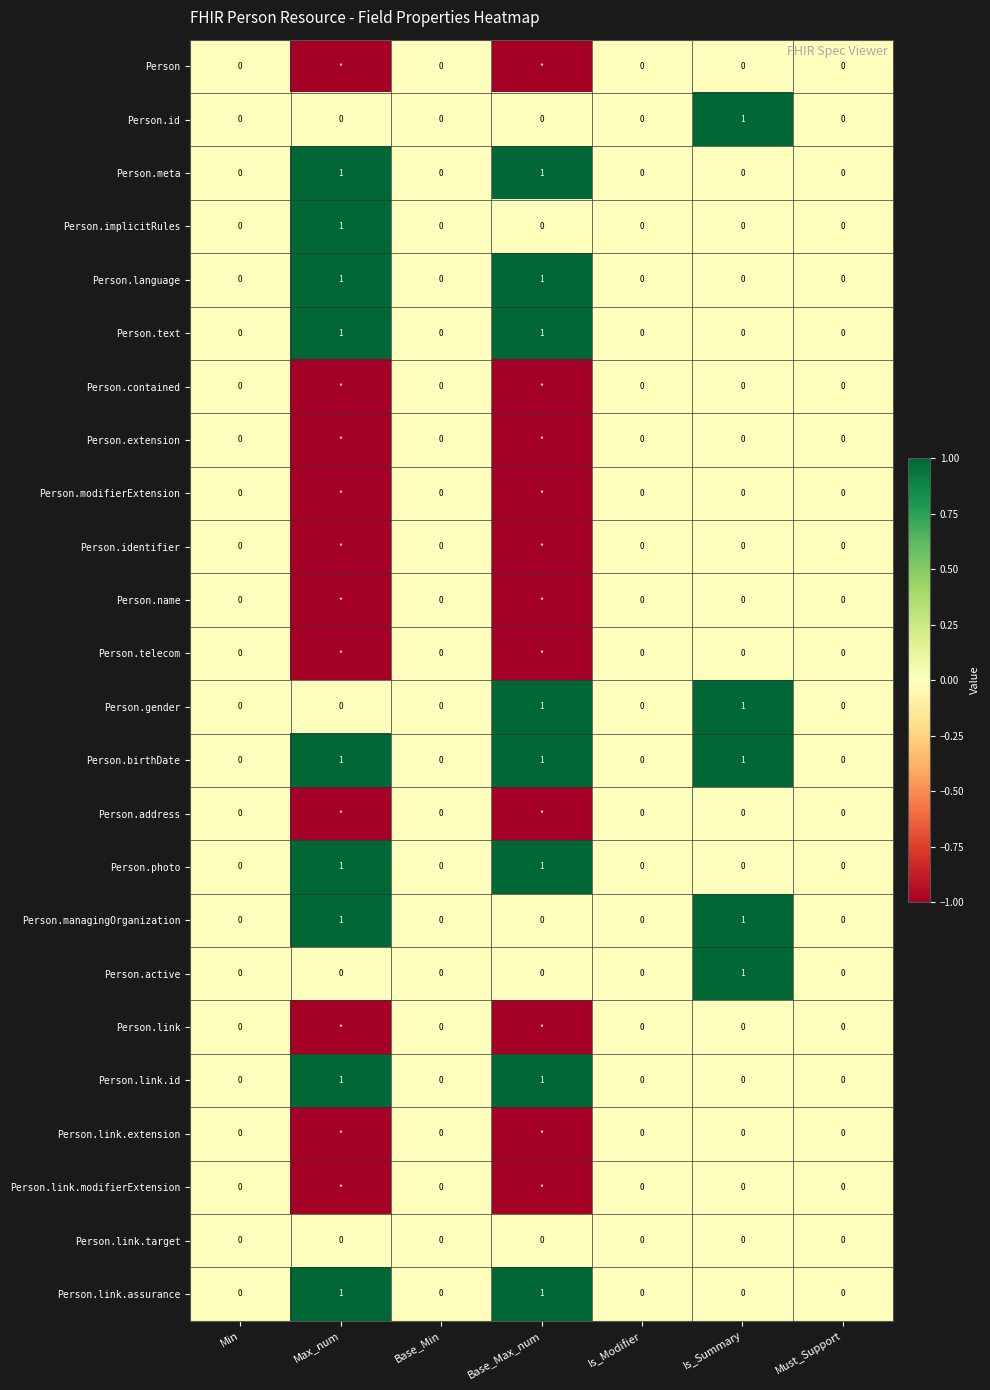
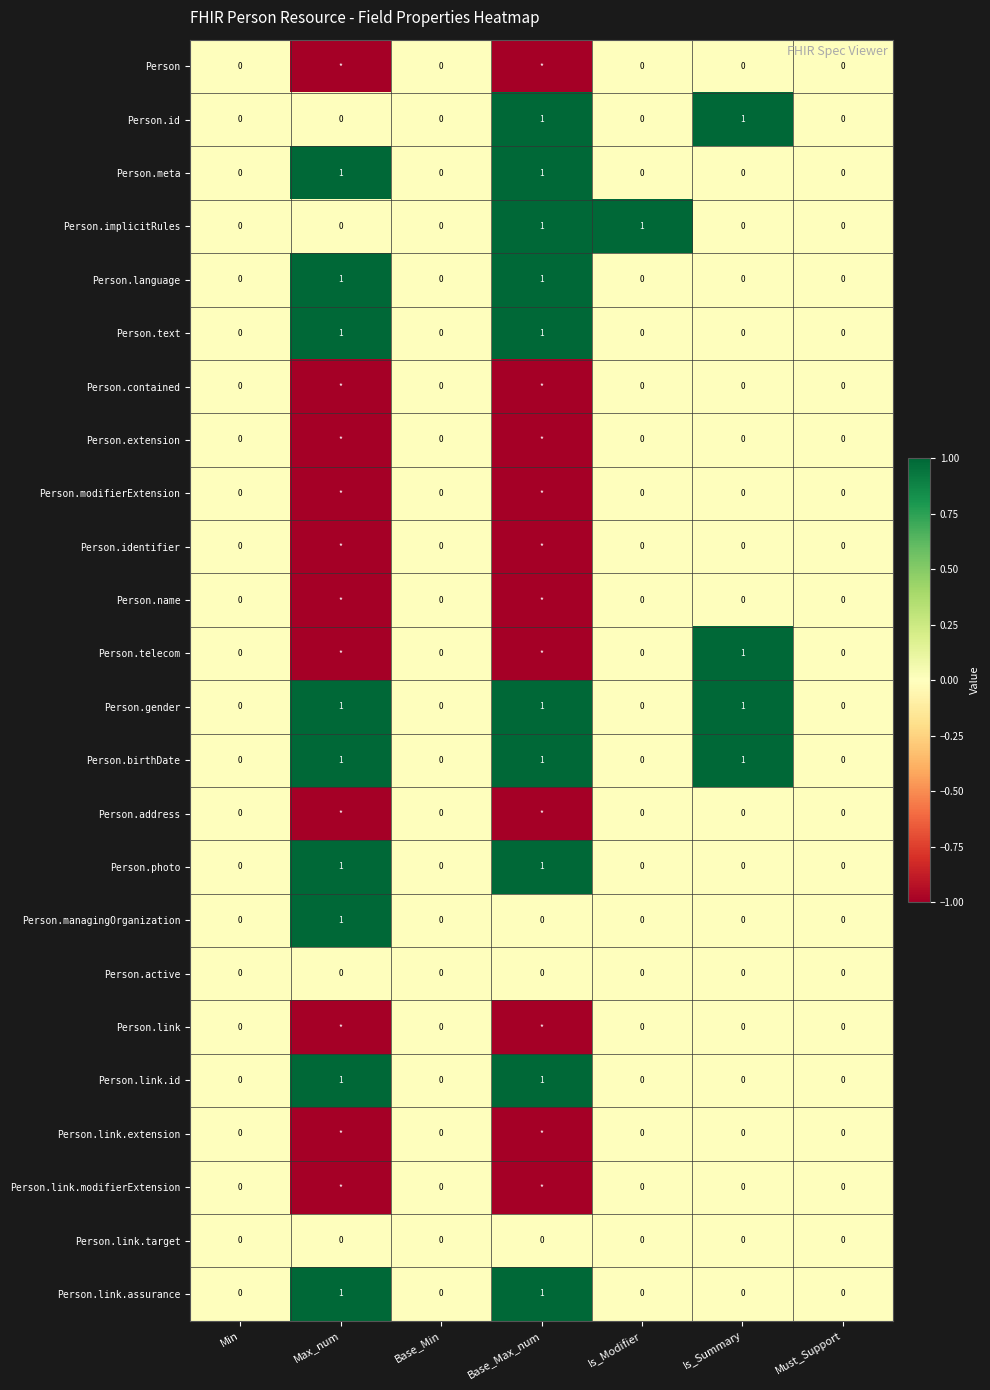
Person.id, Base_Max_num: 0 -> 1
Person.implicitRules, Max_num: 1 -> 0
Person.implicitRules, Base_Max_num: 0 -> 1
Person.implicitRules, Is_Modifier: 0 -> 1
Person.telecom, Is_Summary: 0 -> 1
Person.gender, Max_num: 0 -> 1
Person.managingOrganization, Is_Summary: 1 -> 0
Person.active, Is_Summary: 1 -> 0
